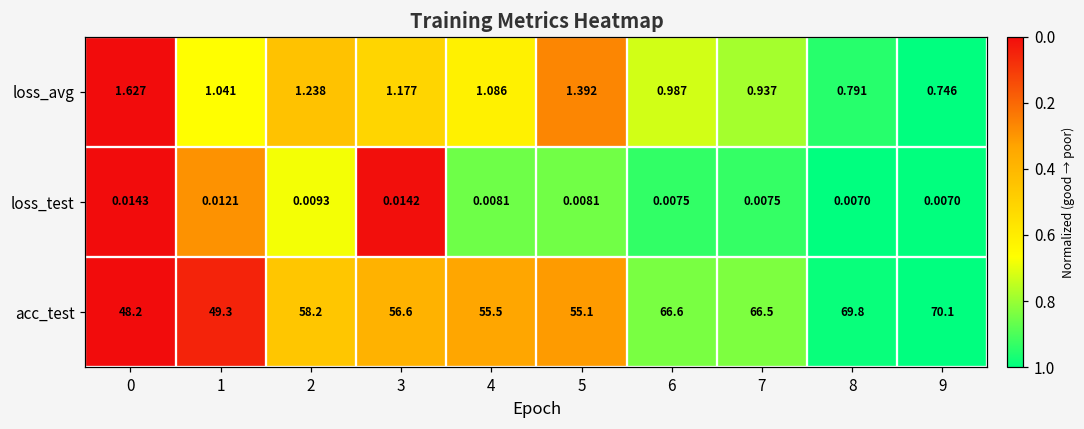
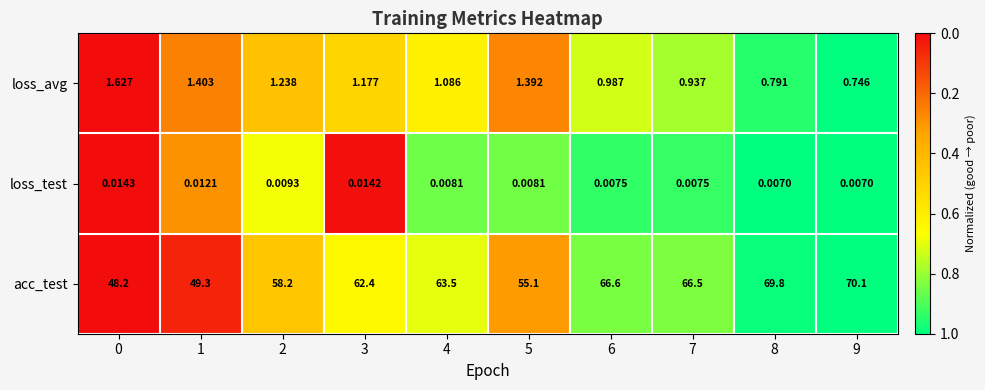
loss_avg, 1: 1.041 -> 1.403
acc_test, 3: 56.6 -> 62.4
acc_test, 4: 55.5 -> 63.5
